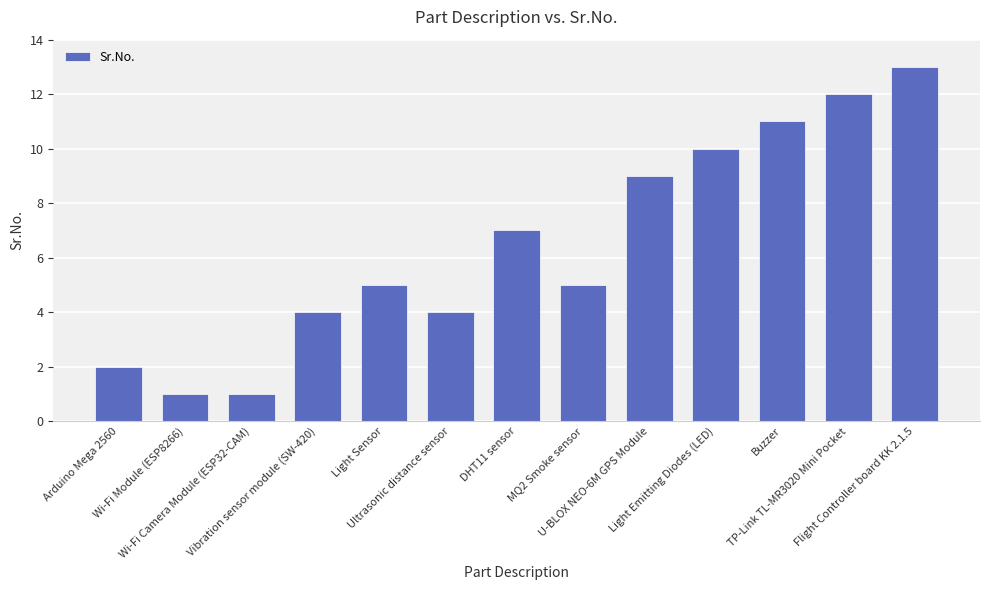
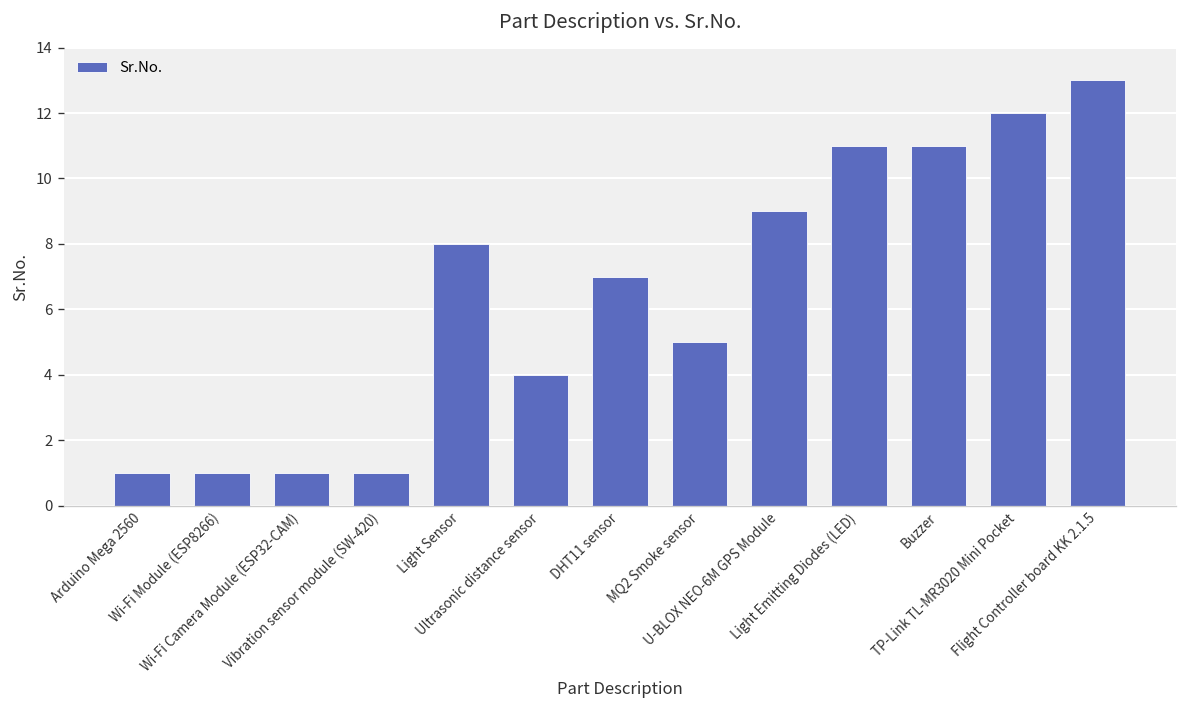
Arduino Mega 2560: 2 -> 1
Vibration sensor module (SW-420): 4 -> 1
Light Sensor: 5 -> 8
Light Emitting Diodes (LED): 10 -> 11
